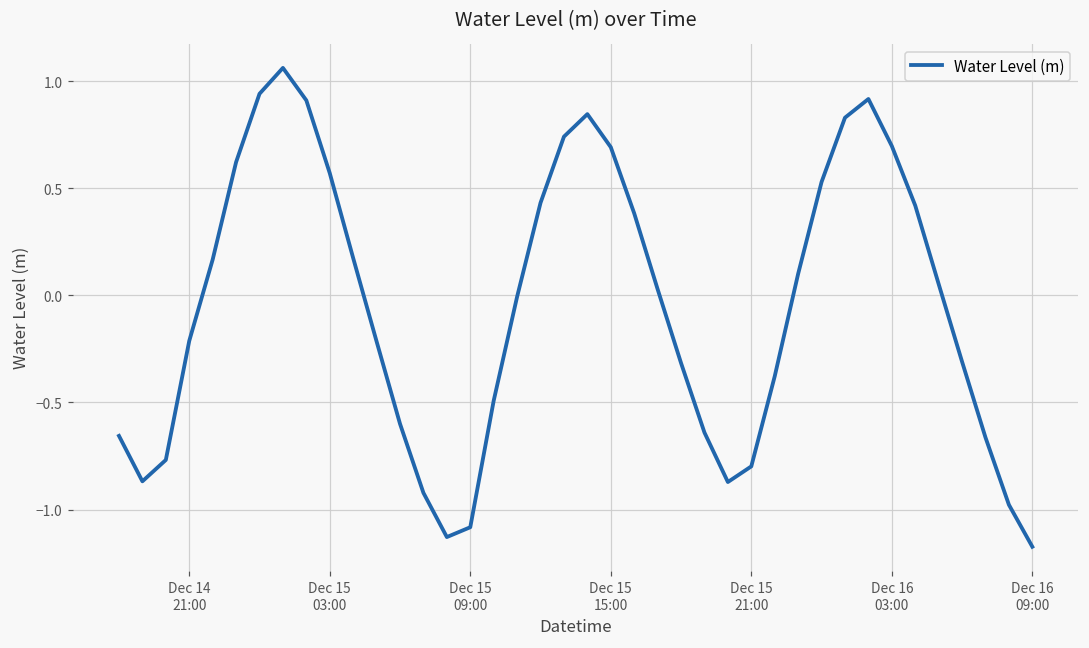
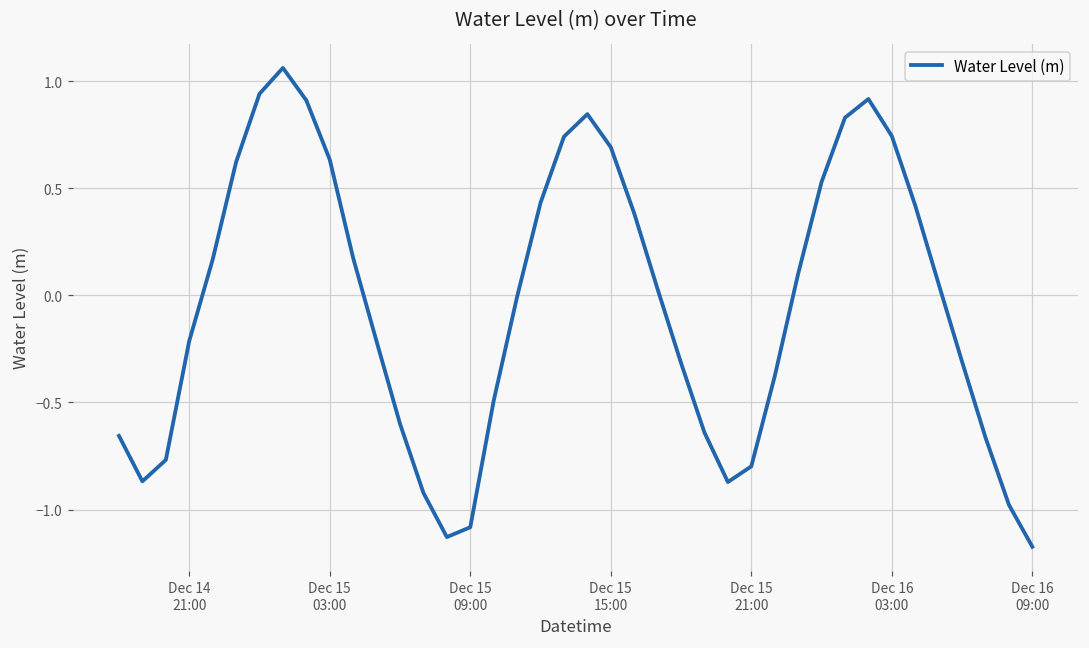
Dec 15 03:00: 0.57 -> 0.63
Dec 16 03:00: 0.70 -> 0.74
